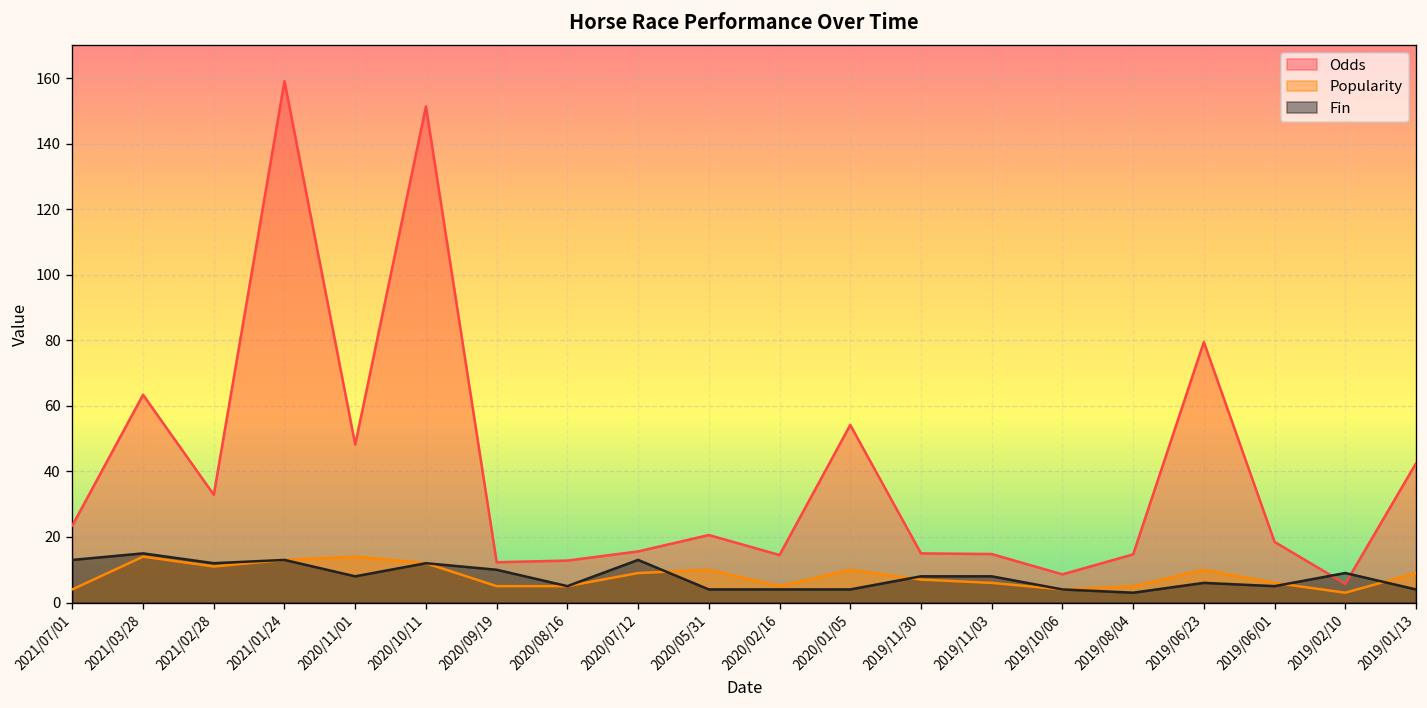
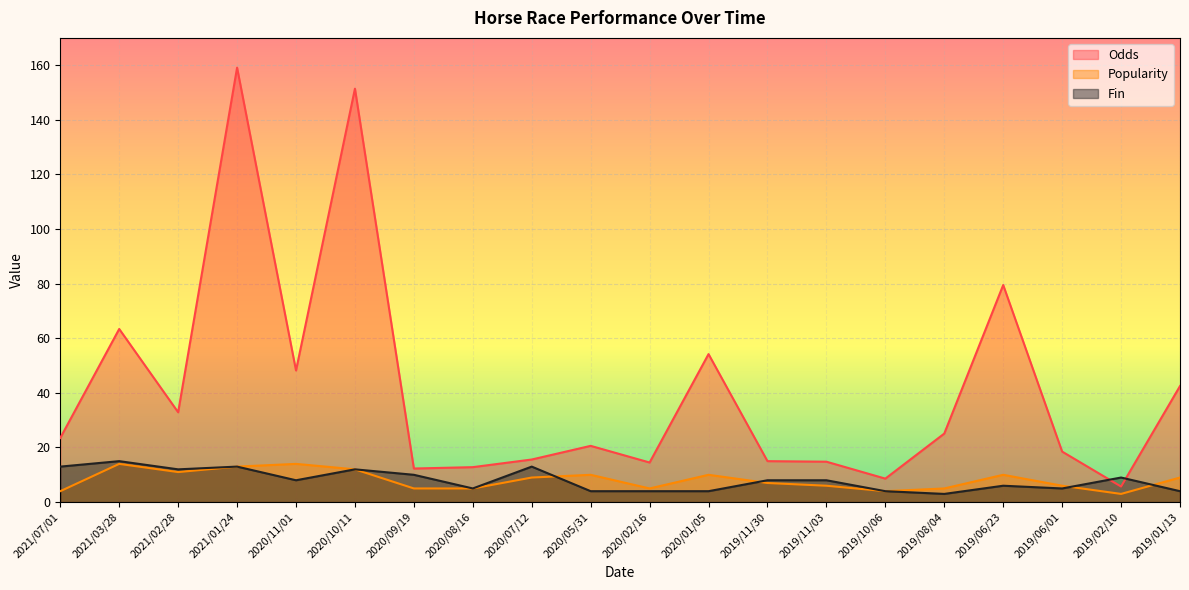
Odds, 2019/08/04: 15 -> 25
